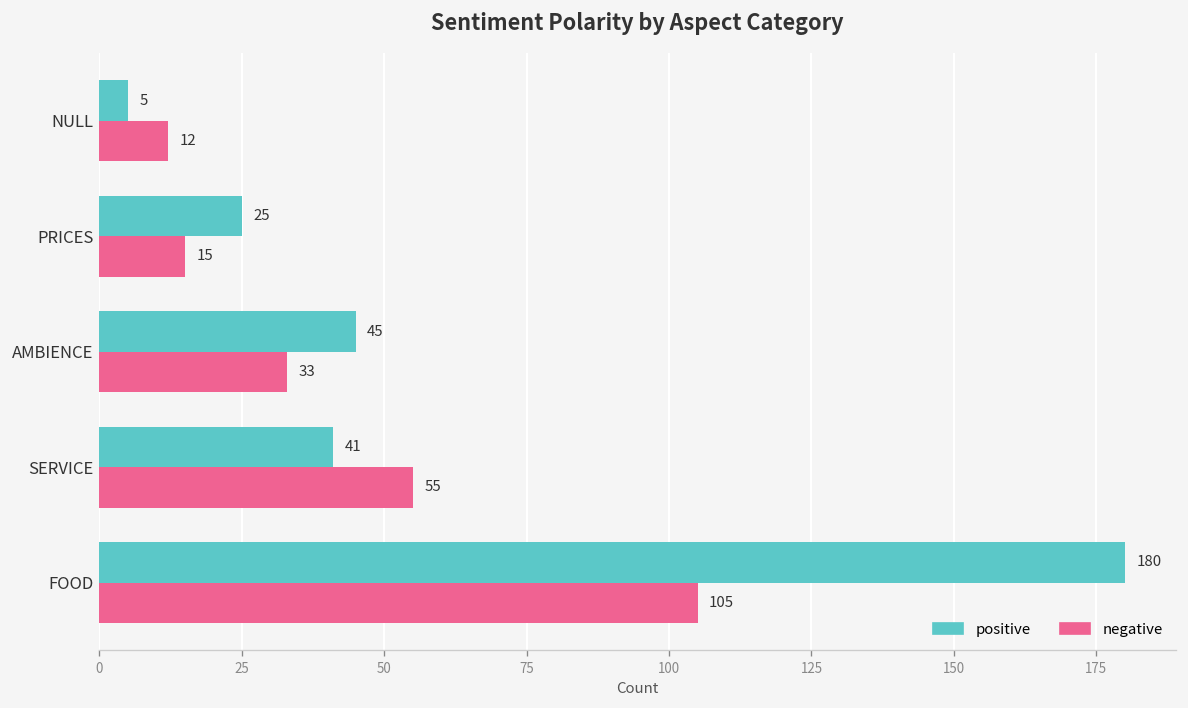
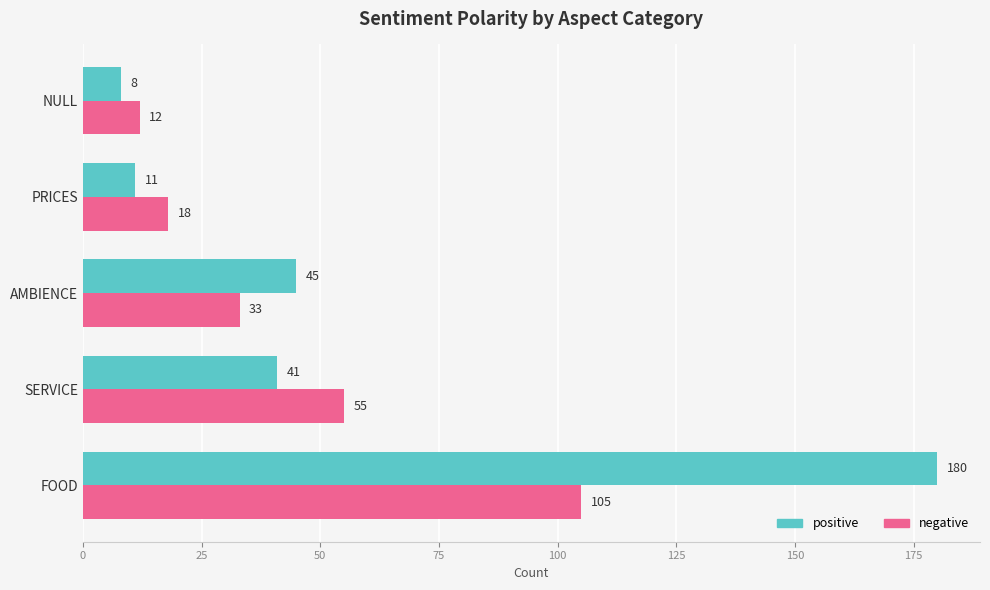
positive, NULL: 5 -> 8
positive, PRICES: 25 -> 11
negative, PRICES: 15 -> 18
